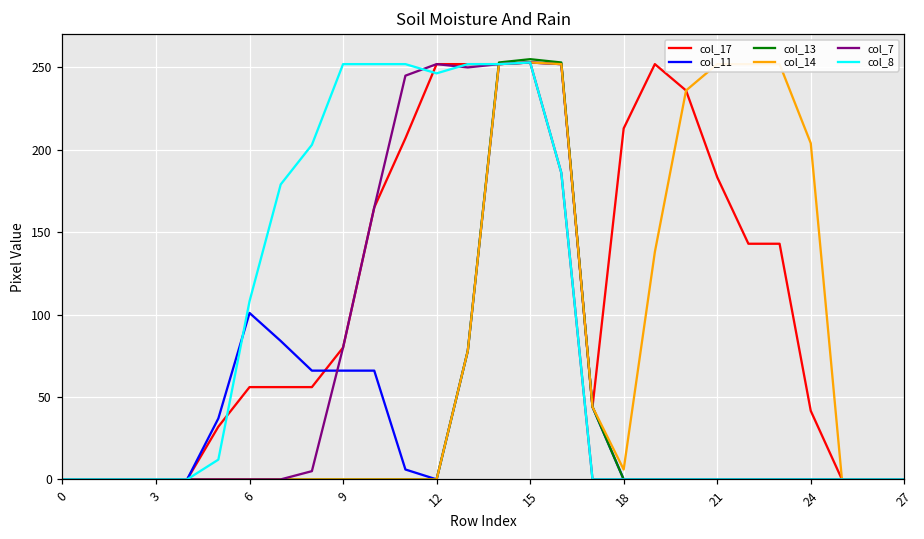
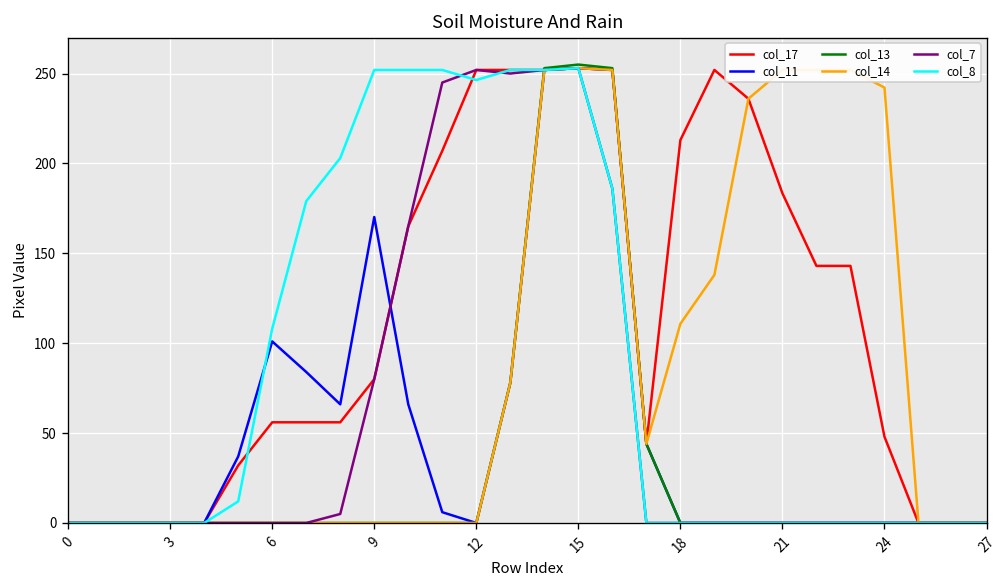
col_11, 9: 66 -> 170
col_14, 18: 6 -> 111
col_17, 24: 42 -> 48
col_14, 24: 204 -> 242
